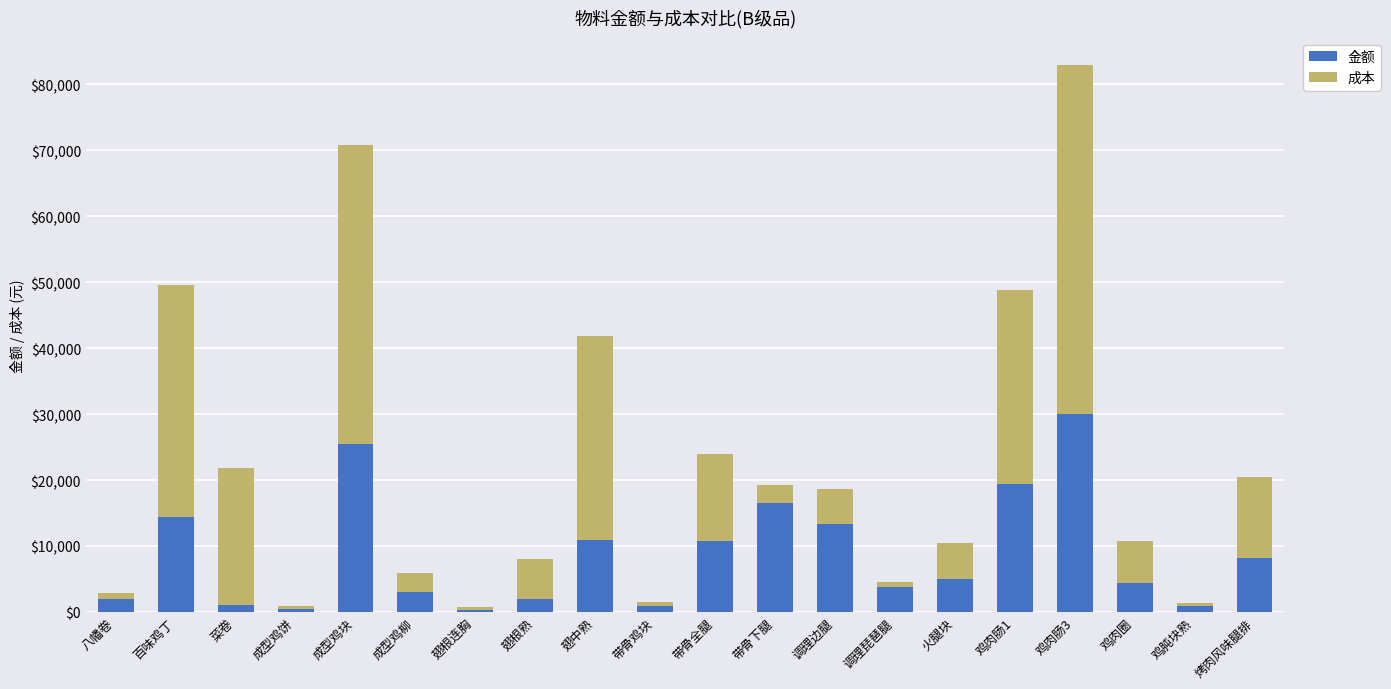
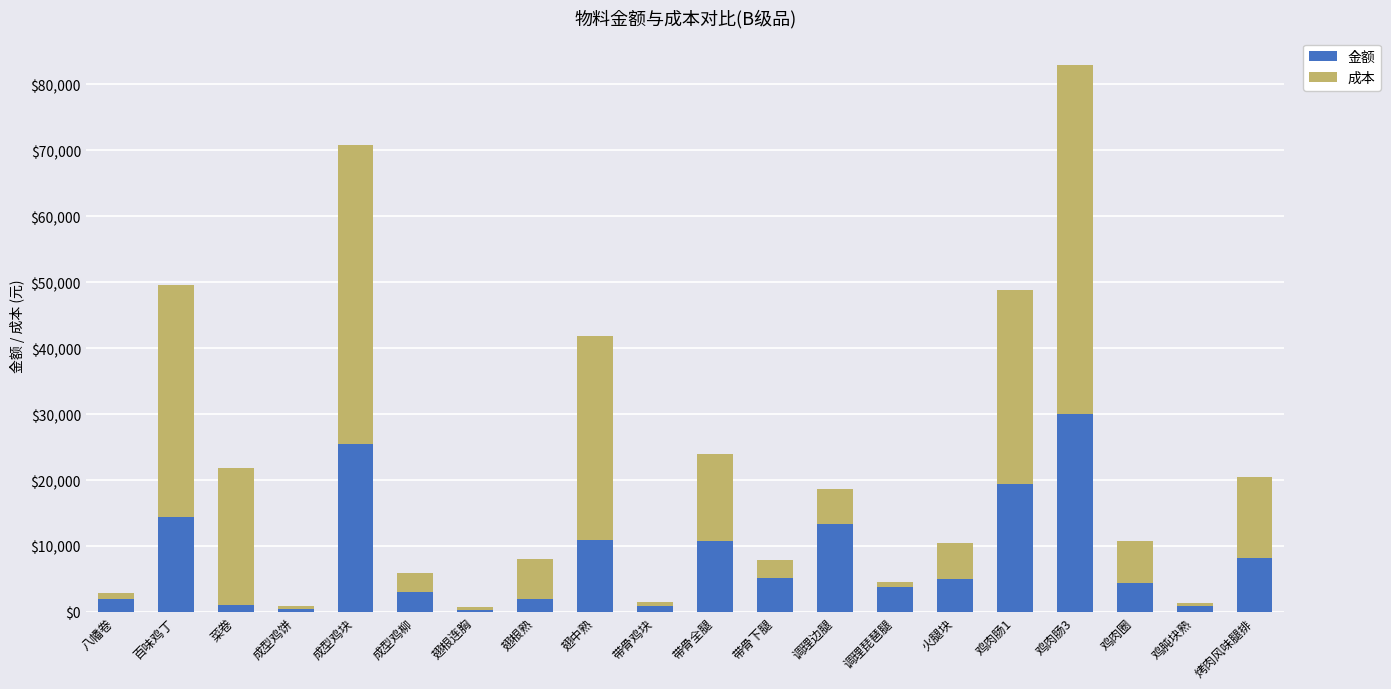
金额, 带骨下腿: $17,000 -> $5,000
